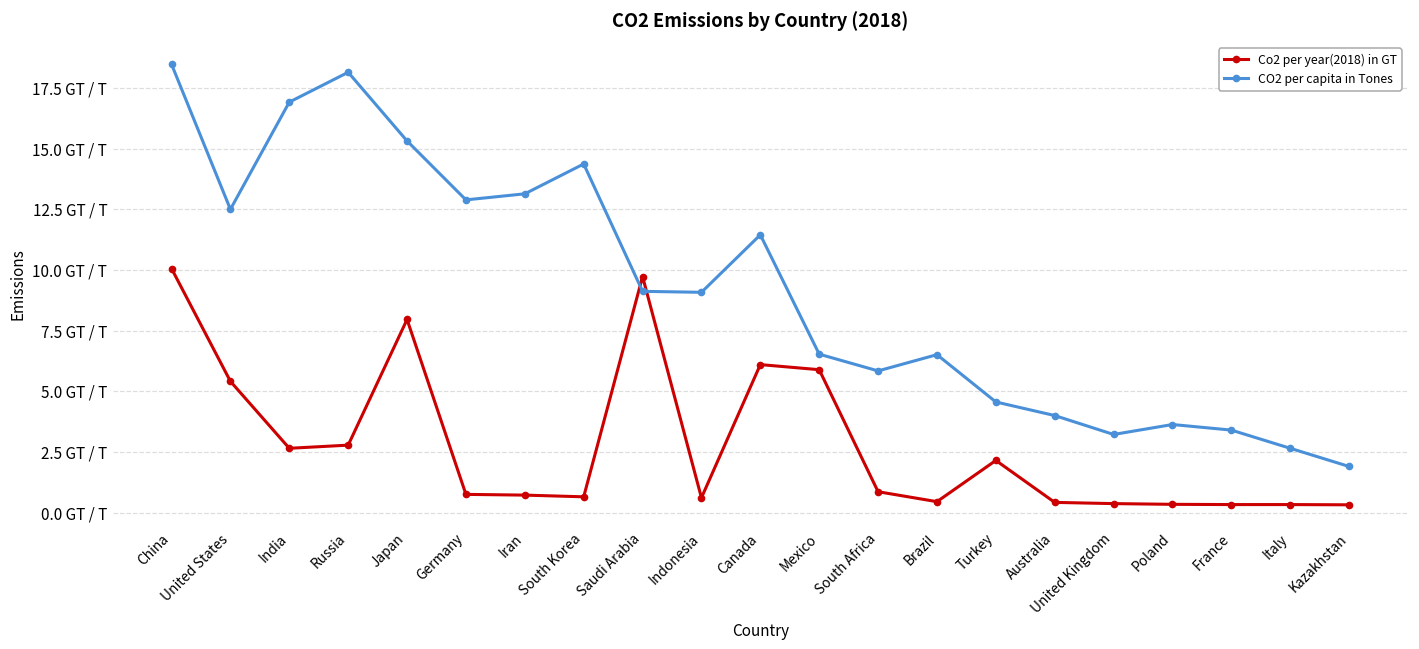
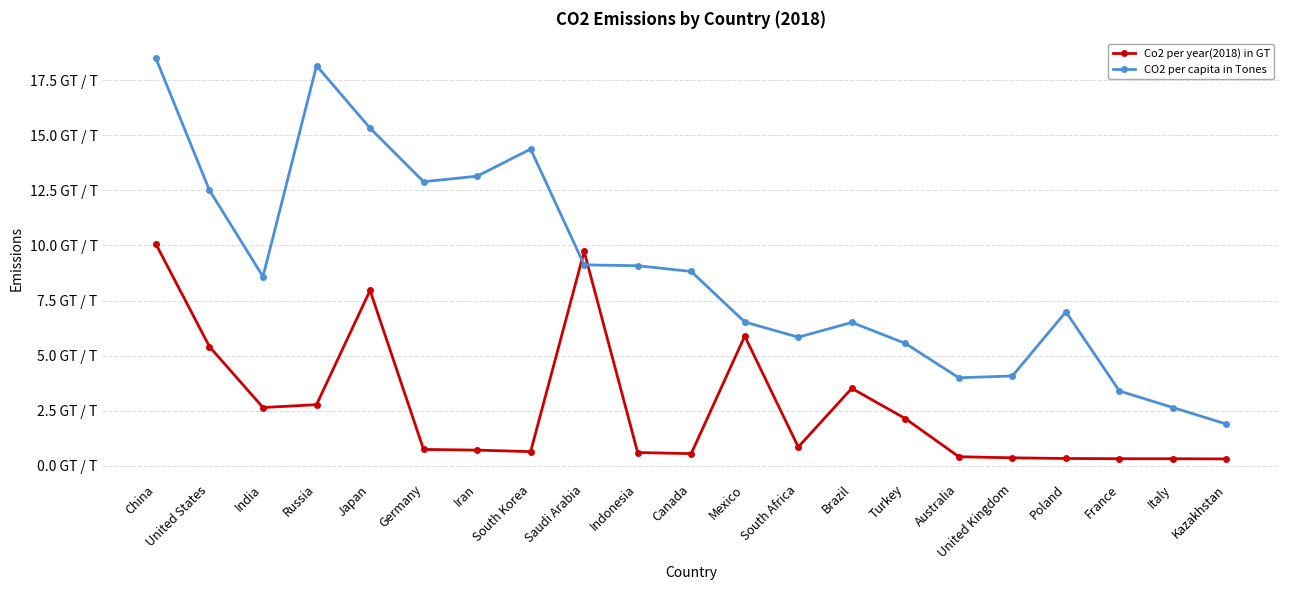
CO2 per capita in Tones, India: 16.9 GT / T -> 8.6 GT / T
Co2 per year(2018) in GT, Canada: 6.1 GT / T -> 0.6 GT / T
CO2 per capita in Tones, Canada: 11.5 GT / T -> 8.8 GT / T
Co2 per year(2018) in GT, Brazil: 0.5 GT / T -> 3.5 GT / T
CO2 per capita in Tones, Turkey: 4.6 GT / T -> 5.6 GT / T
CO2 per capita in Tones, United Kingdom: 3.2 GT / T -> 4.1 GT / T
CO2 per capita in Tones, Poland: 3.6 GT / T -> 7.0 GT / T
